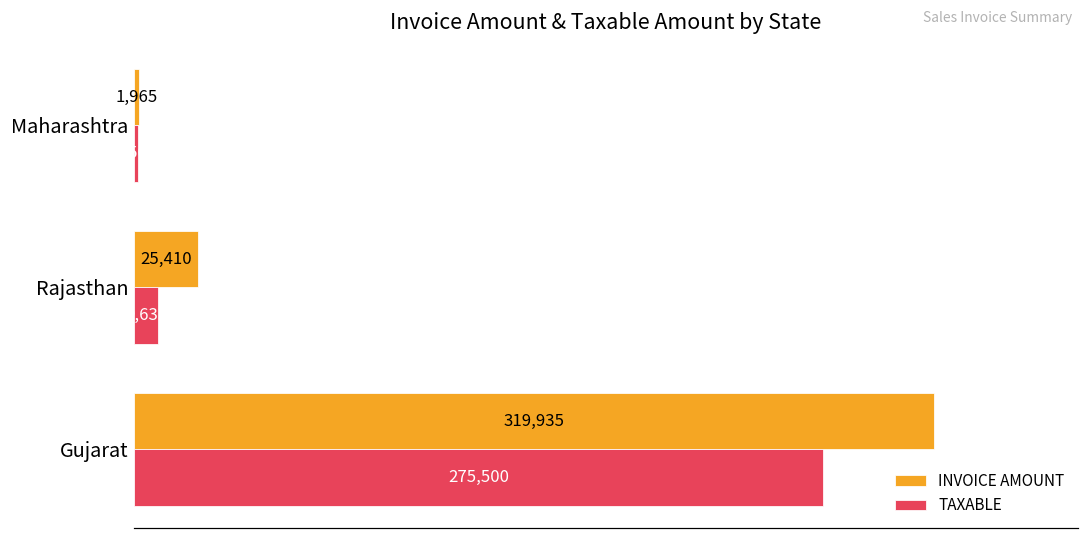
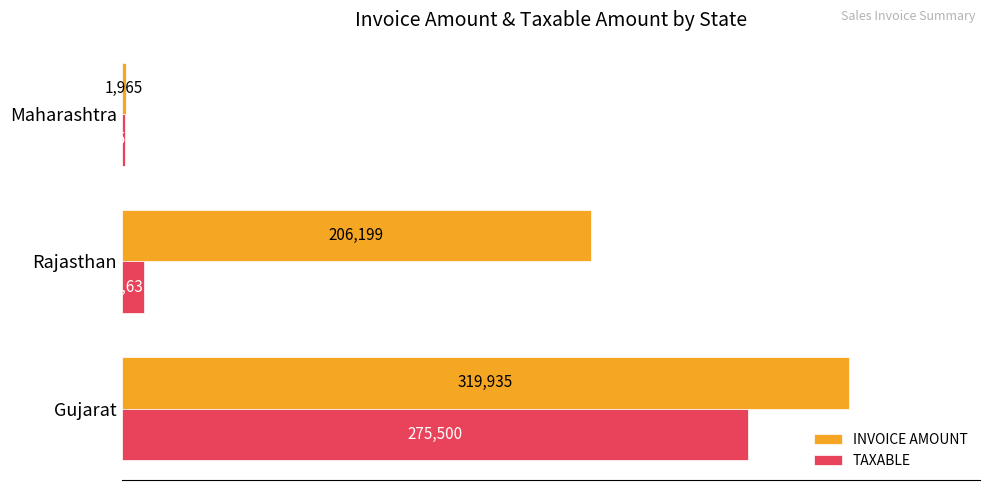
INVOICE AMOUNT, Rajasthan: 25,410 -> 206,199
